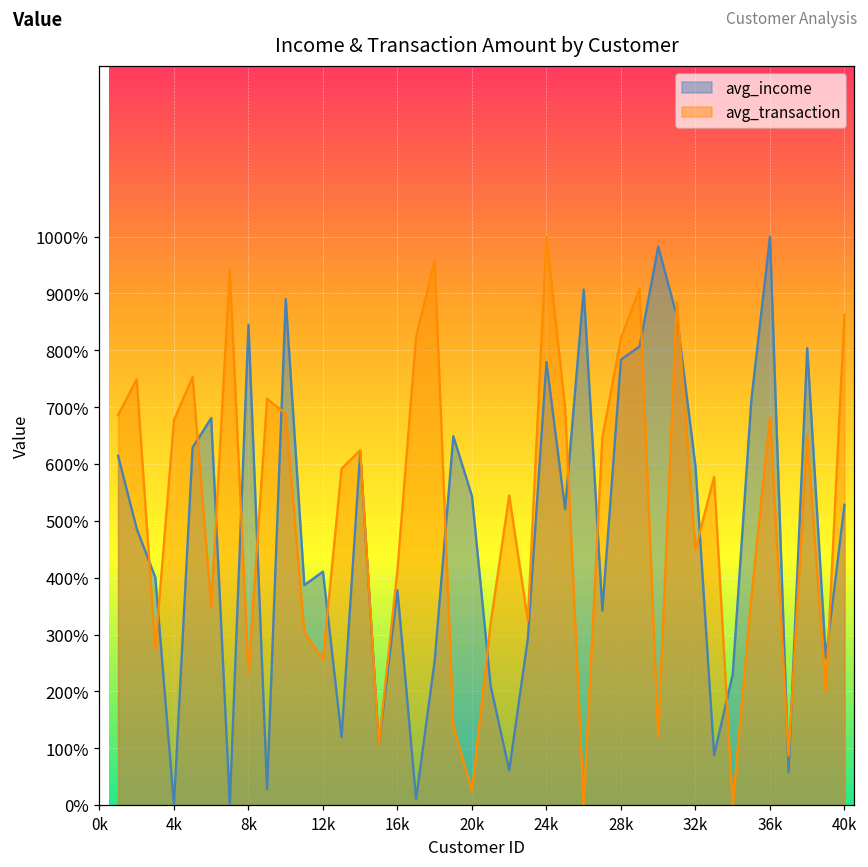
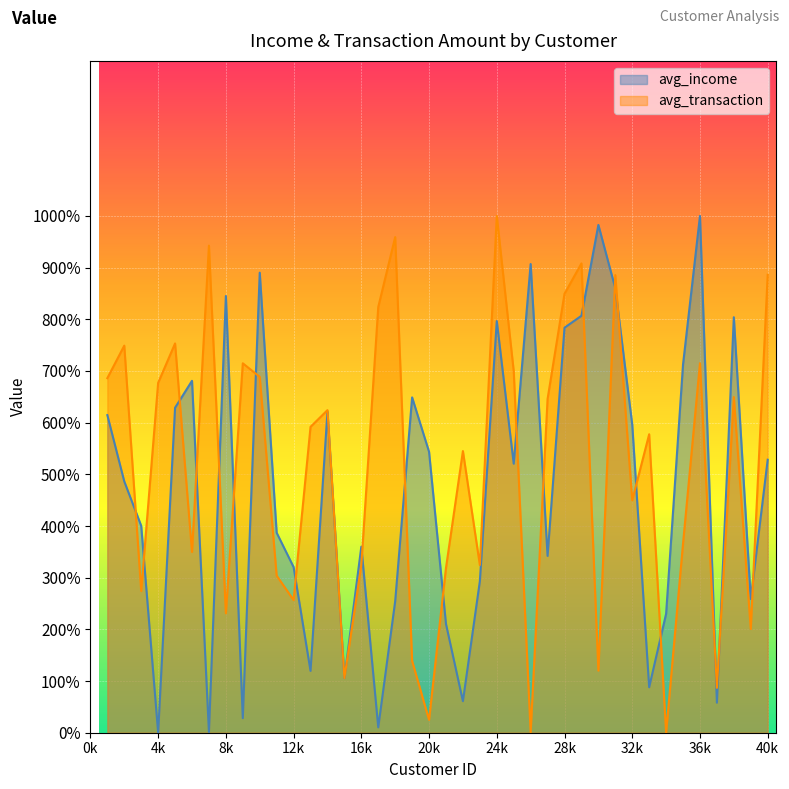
avg_income, 12k: 410% -> 320%
avg_income, 16k: 380% -> 360%
avg_transaction, 16k: 410% -> 320%
avg_income, 24k: 780% -> 800%
avg_transaction, 28k: 820% -> 850%
avg_transaction, 36k: 680% -> 720%
avg_transaction, 40k: 860% -> 890%
